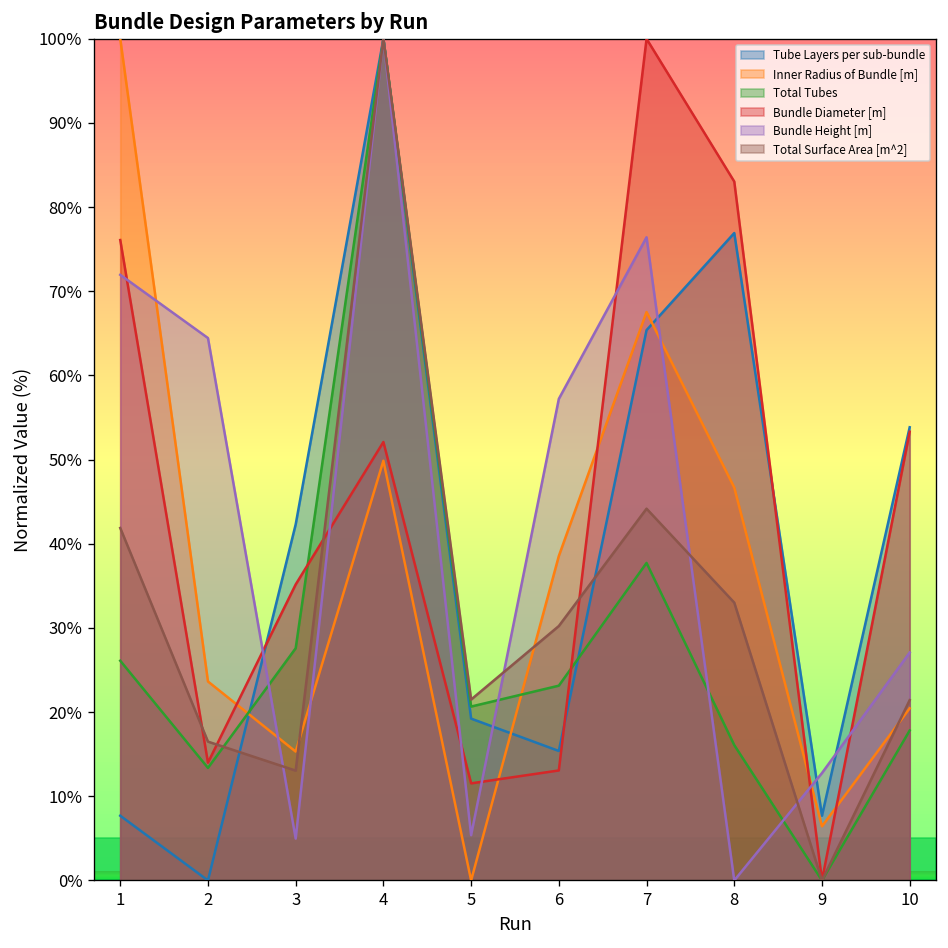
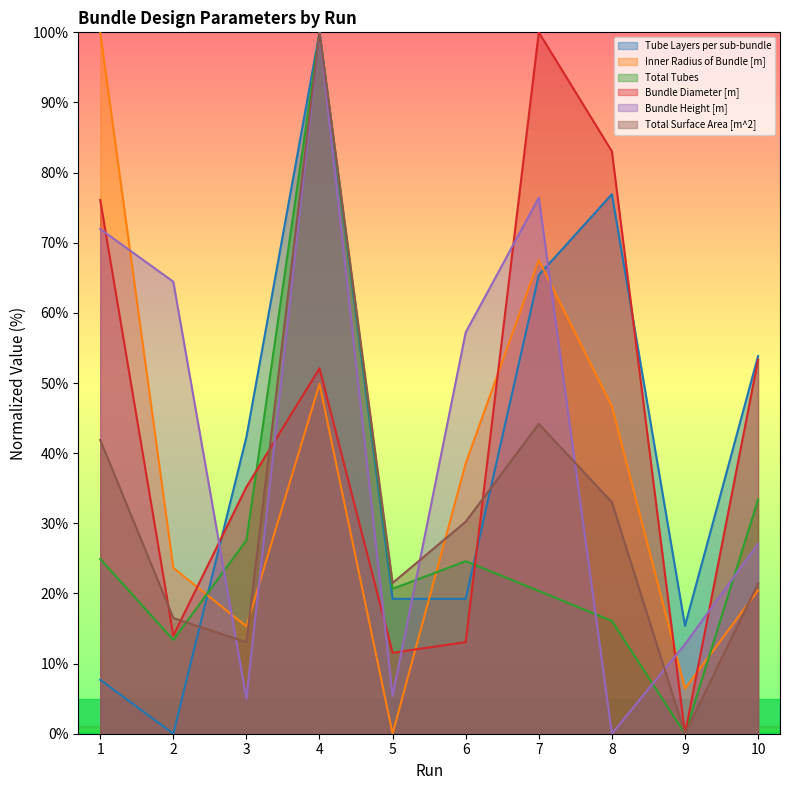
Total Tubes, 1: 26% -> 25%
Tube Layers per sub-bundle, 6: 15% -> 19%
Total Tubes, 6: 23% -> 25%
Total Tubes, 7: 38% -> 20%
Tube Layers per sub-bundle, 9: 8% -> 15%
Total Tubes, 10: 18% -> 33%
